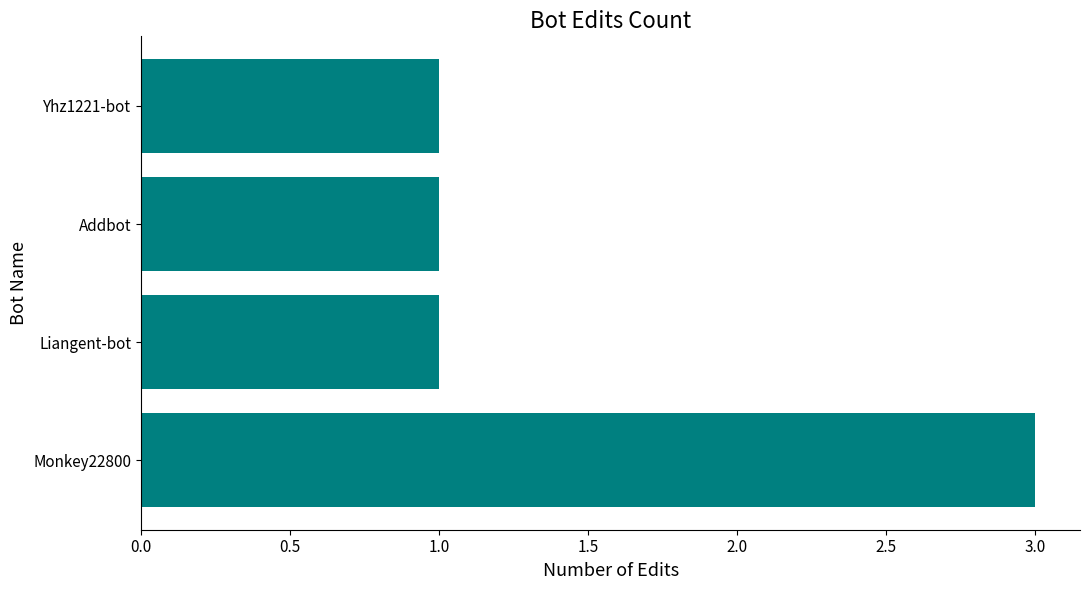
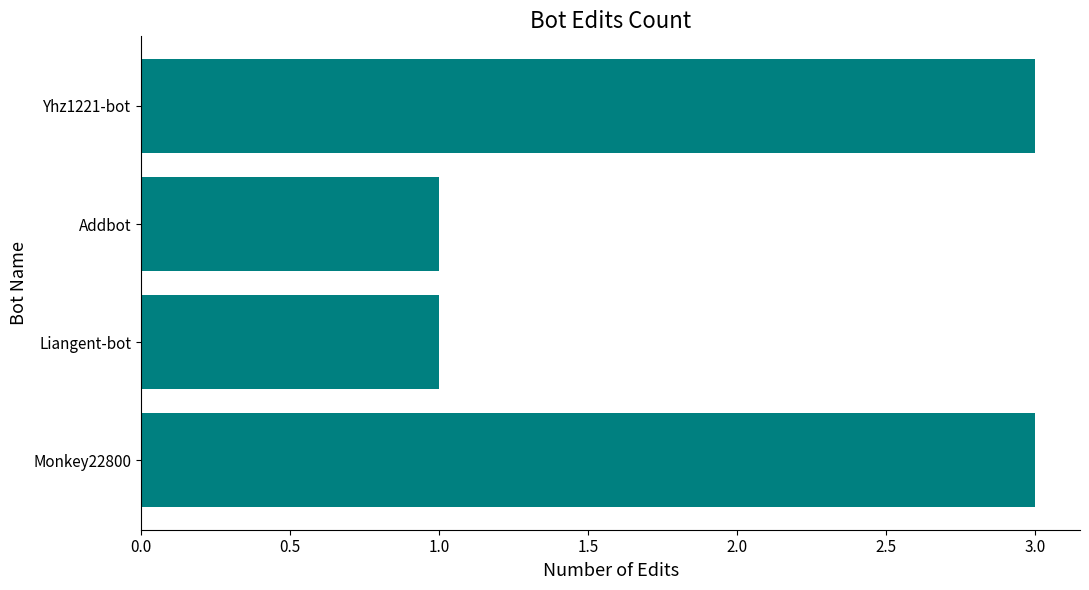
Yhz1221-bot: 1 -> 3
